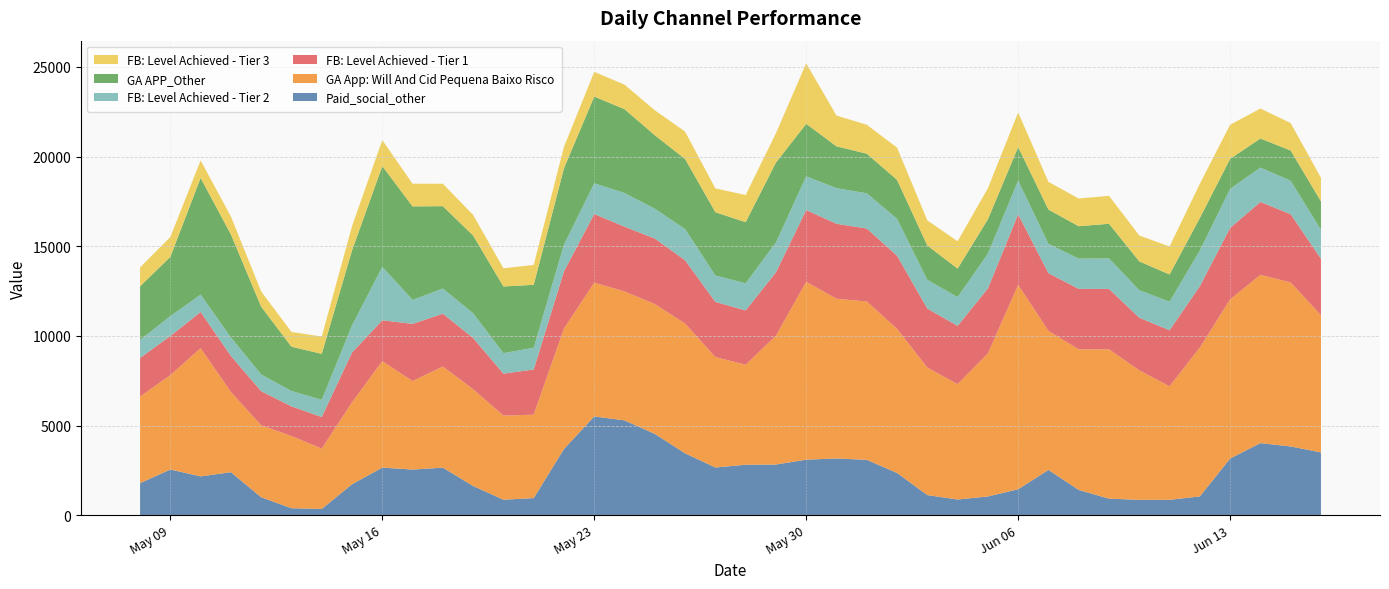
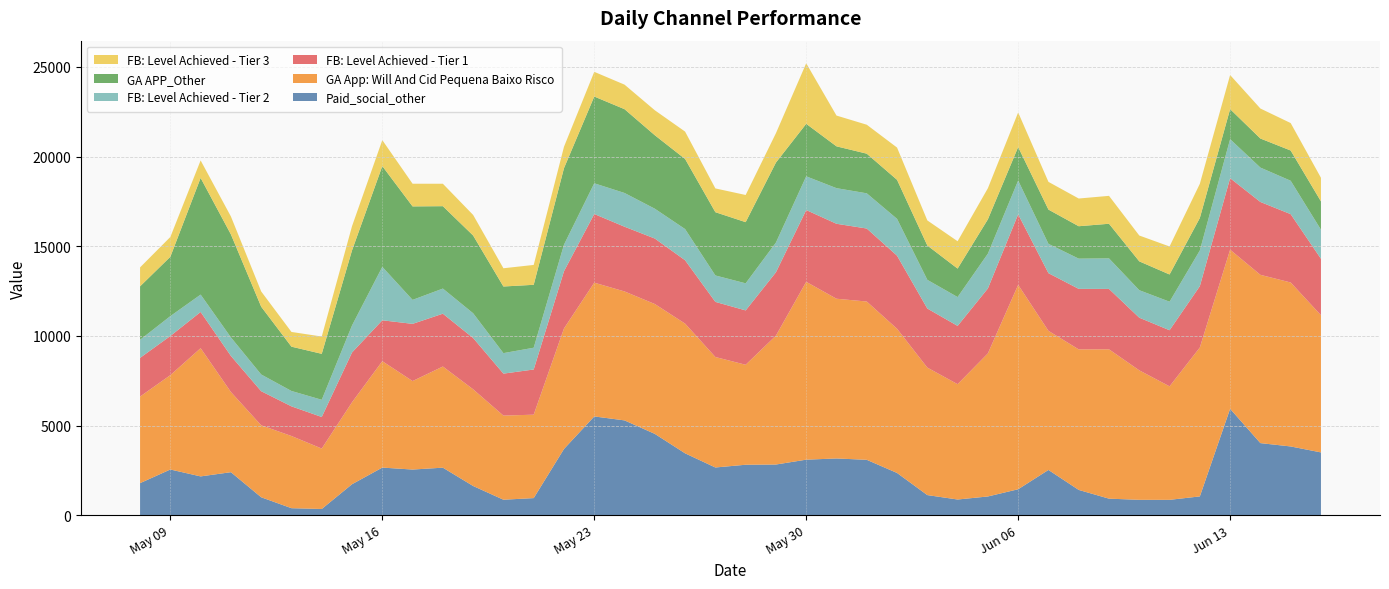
Paid_social_other, Jun 13: 3200 -> 5900
